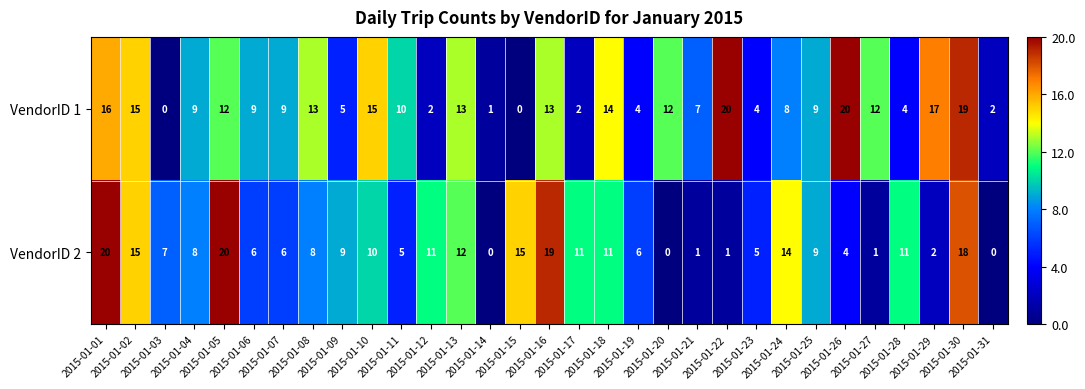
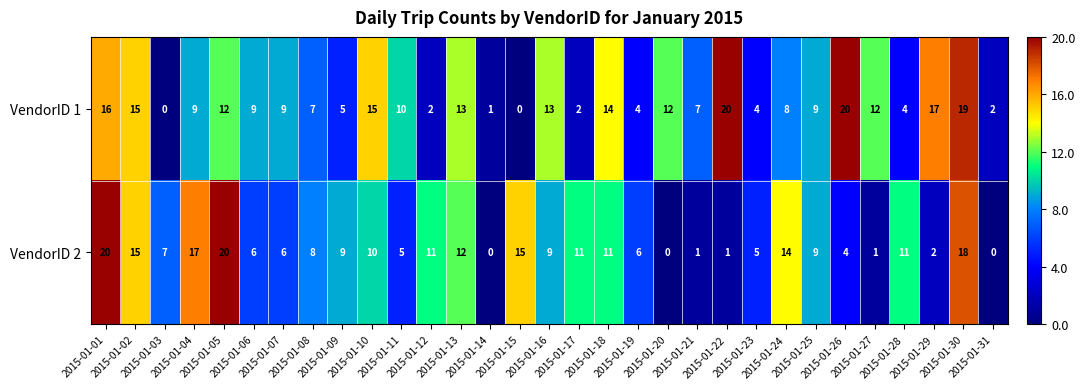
VendorID 1, 2015-01-08: 13 -> 7
VendorID 2, 2015-01-04: 8 -> 17
VendorID 2, 2015-01-16: 19 -> 9
